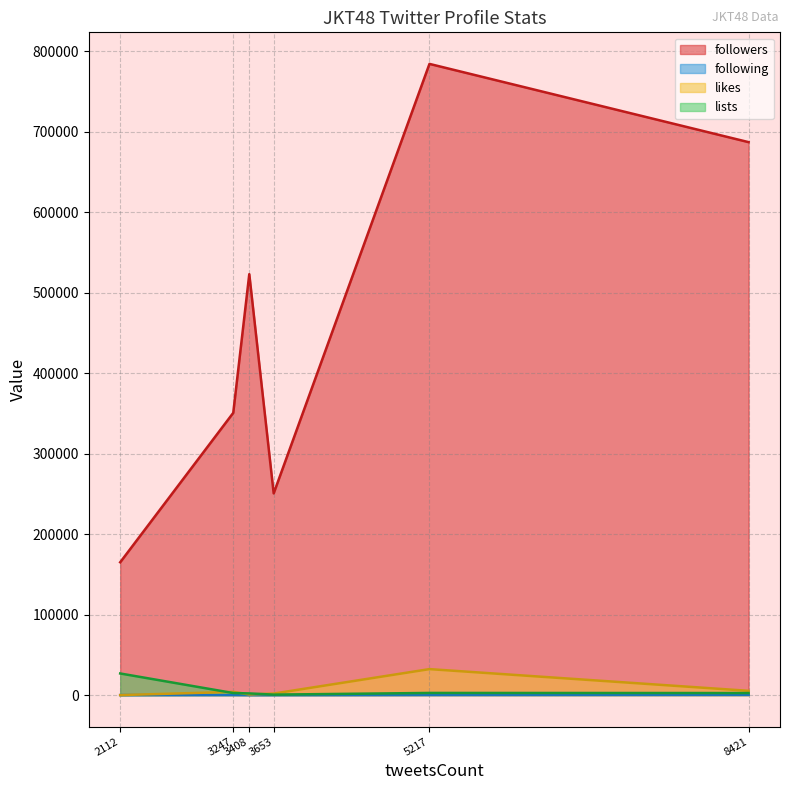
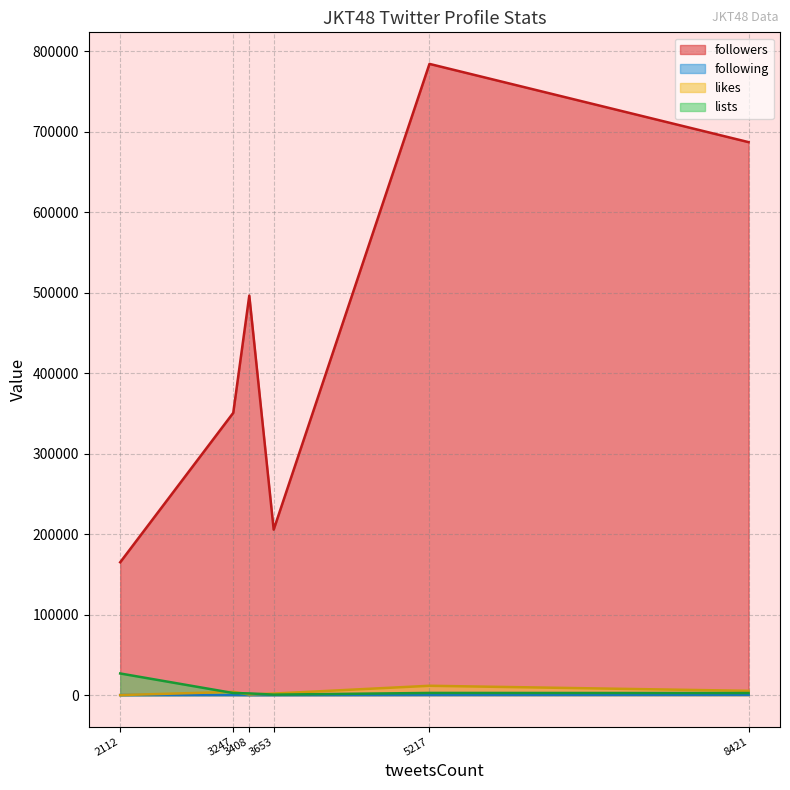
followers, 3408: 520000 -> 500000
followers, 3653: 250000 -> 210000
likes, 5217: 30000 -> 10000
